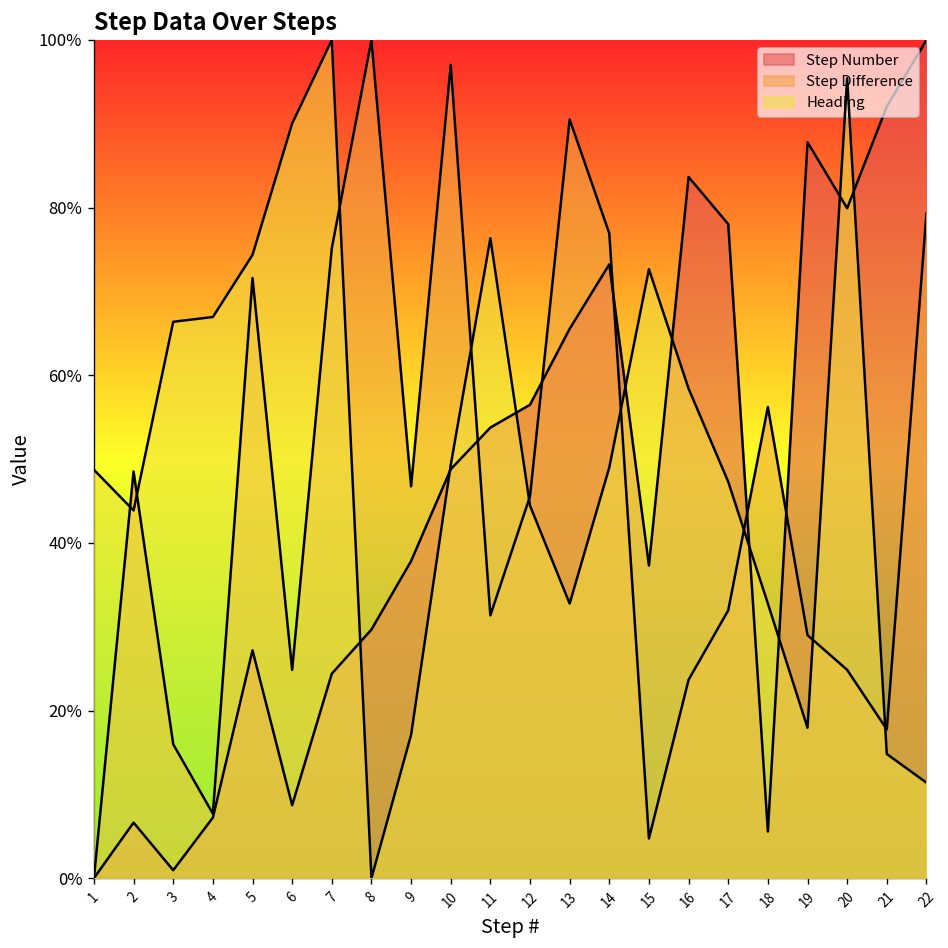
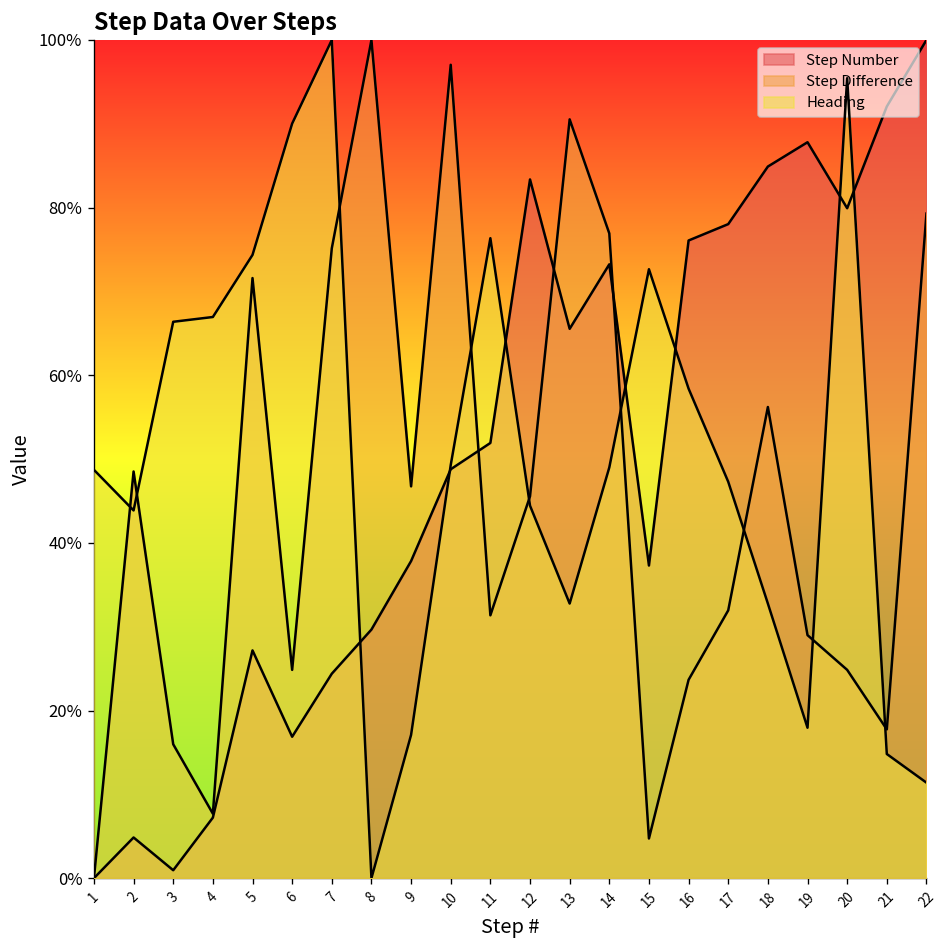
Step Number, 2: 7% -> 5%
Step Number, 6: 9% -> 17%
Step Number, 11: 54% -> 52%
Step Number, 12: 56% -> 83%
Step Number, 16: 84% -> 76%
Step Number, 18: 6% -> 85%
